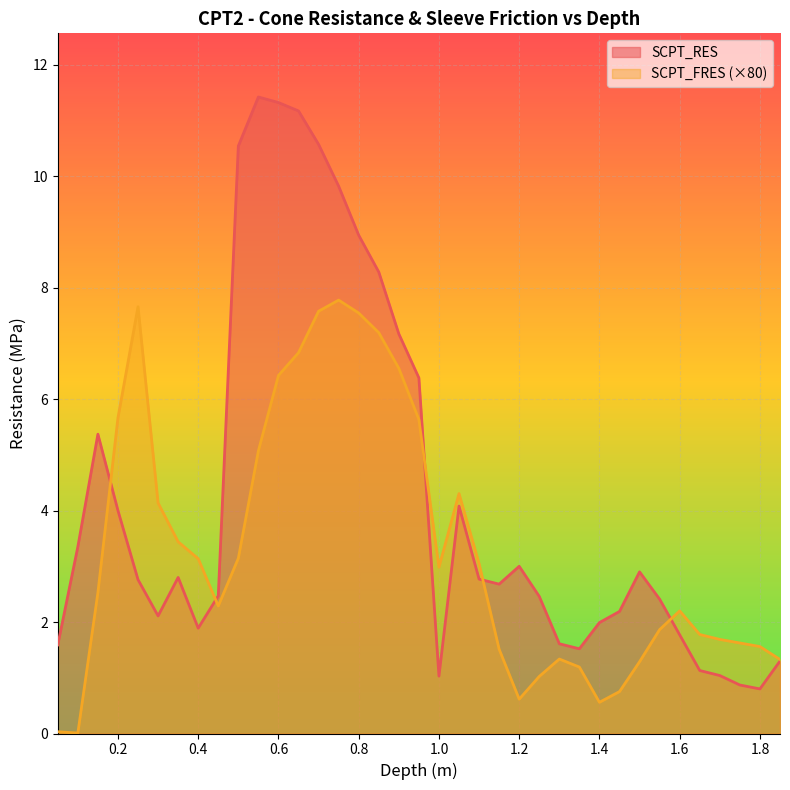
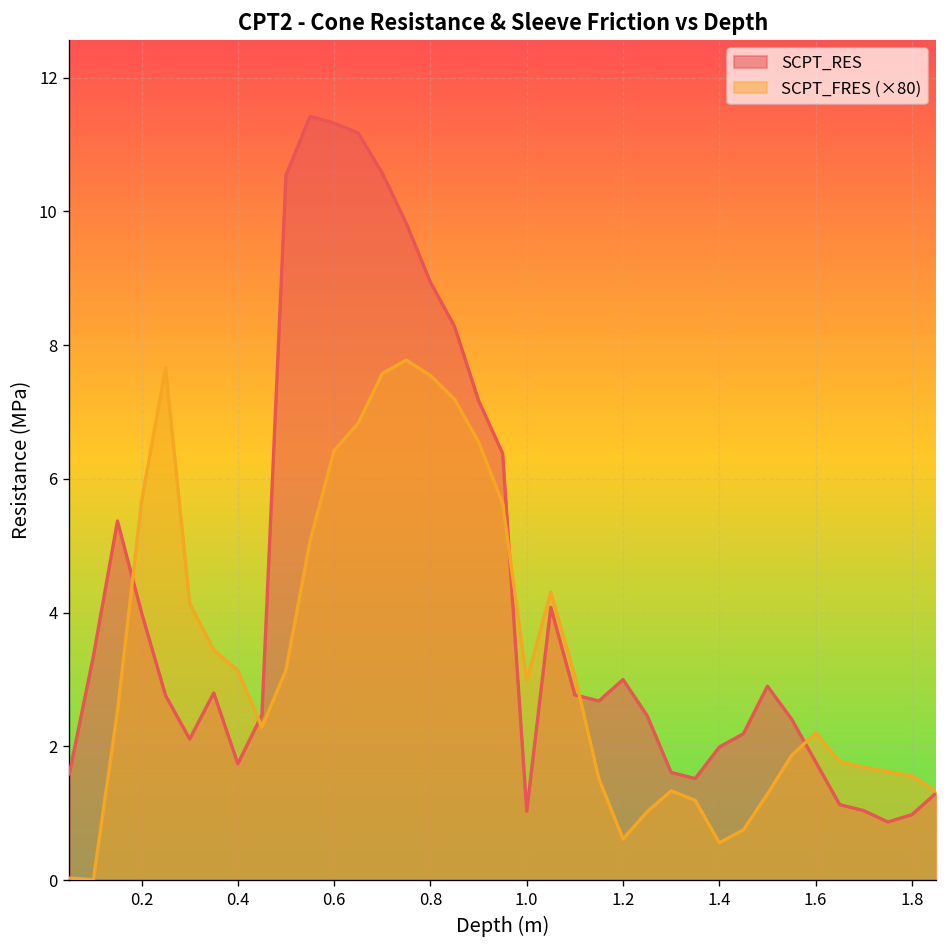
SCPT_RES, 0.4: 1.9 -> 1.7
SCPT_RES, 1.8: 0.8 -> 1.0
